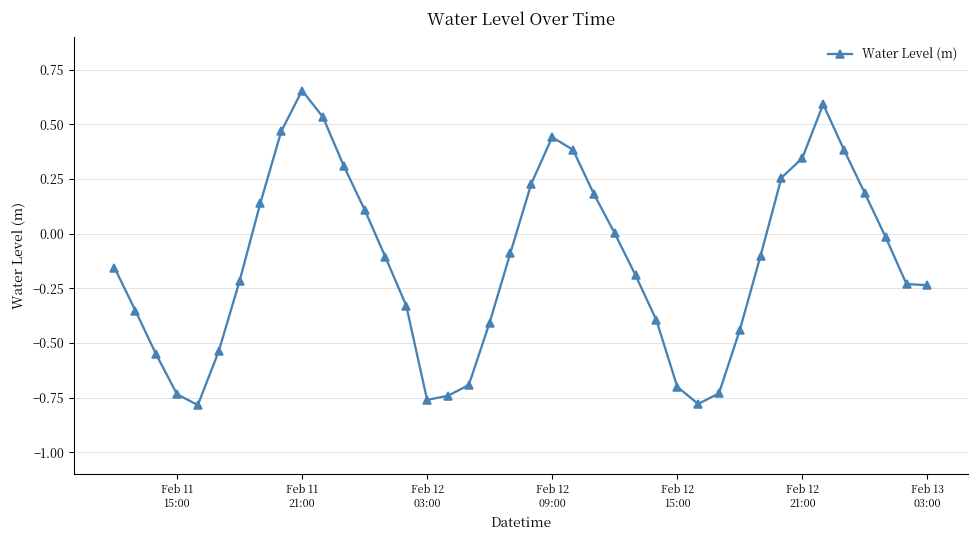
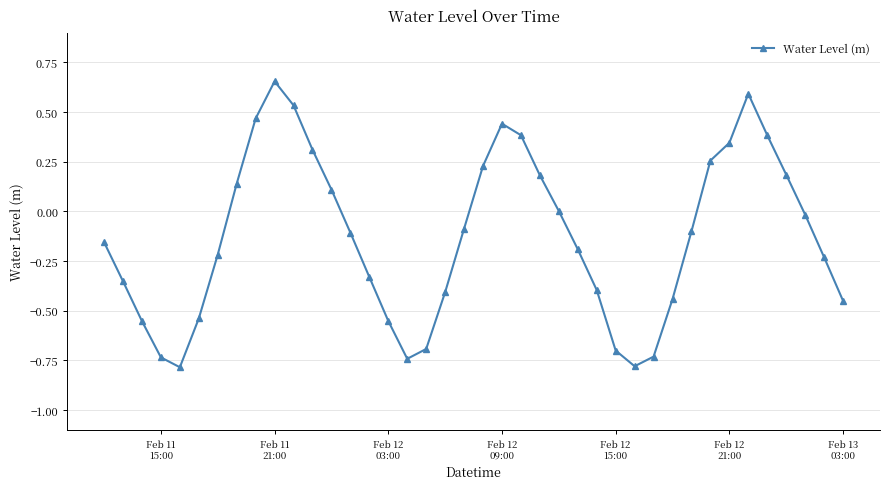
Feb 12 03:00: -0.76 -> -0.55
Feb 13 03:00: -0.24 -> -0.45
